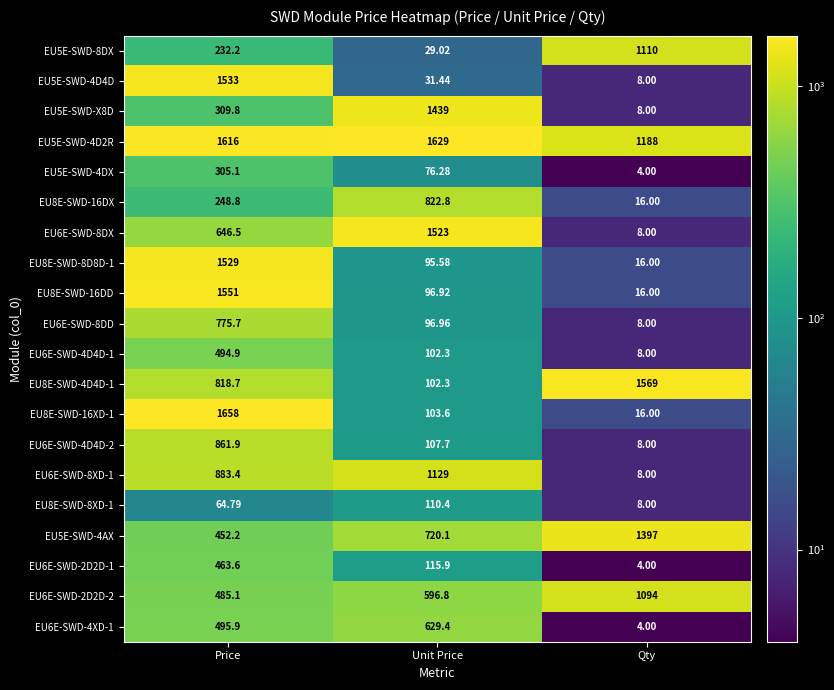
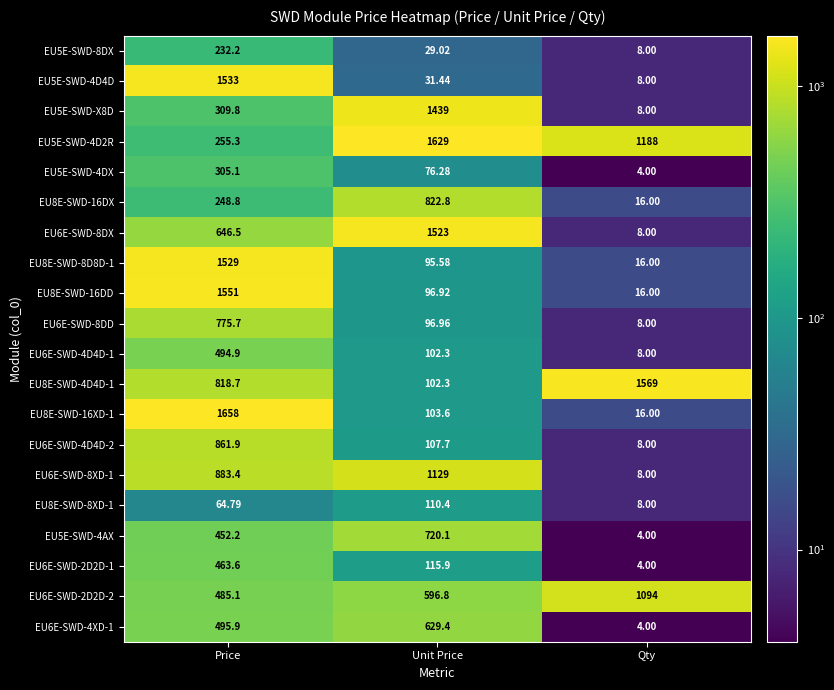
EU5E-SWD-8DX, Qty: 1110 -> 8.00
EU5E-SWD-4D2R, Price: 1616 -> 255.3
EU5E-SWD-4AX, Qty: 1397 -> 4.00
